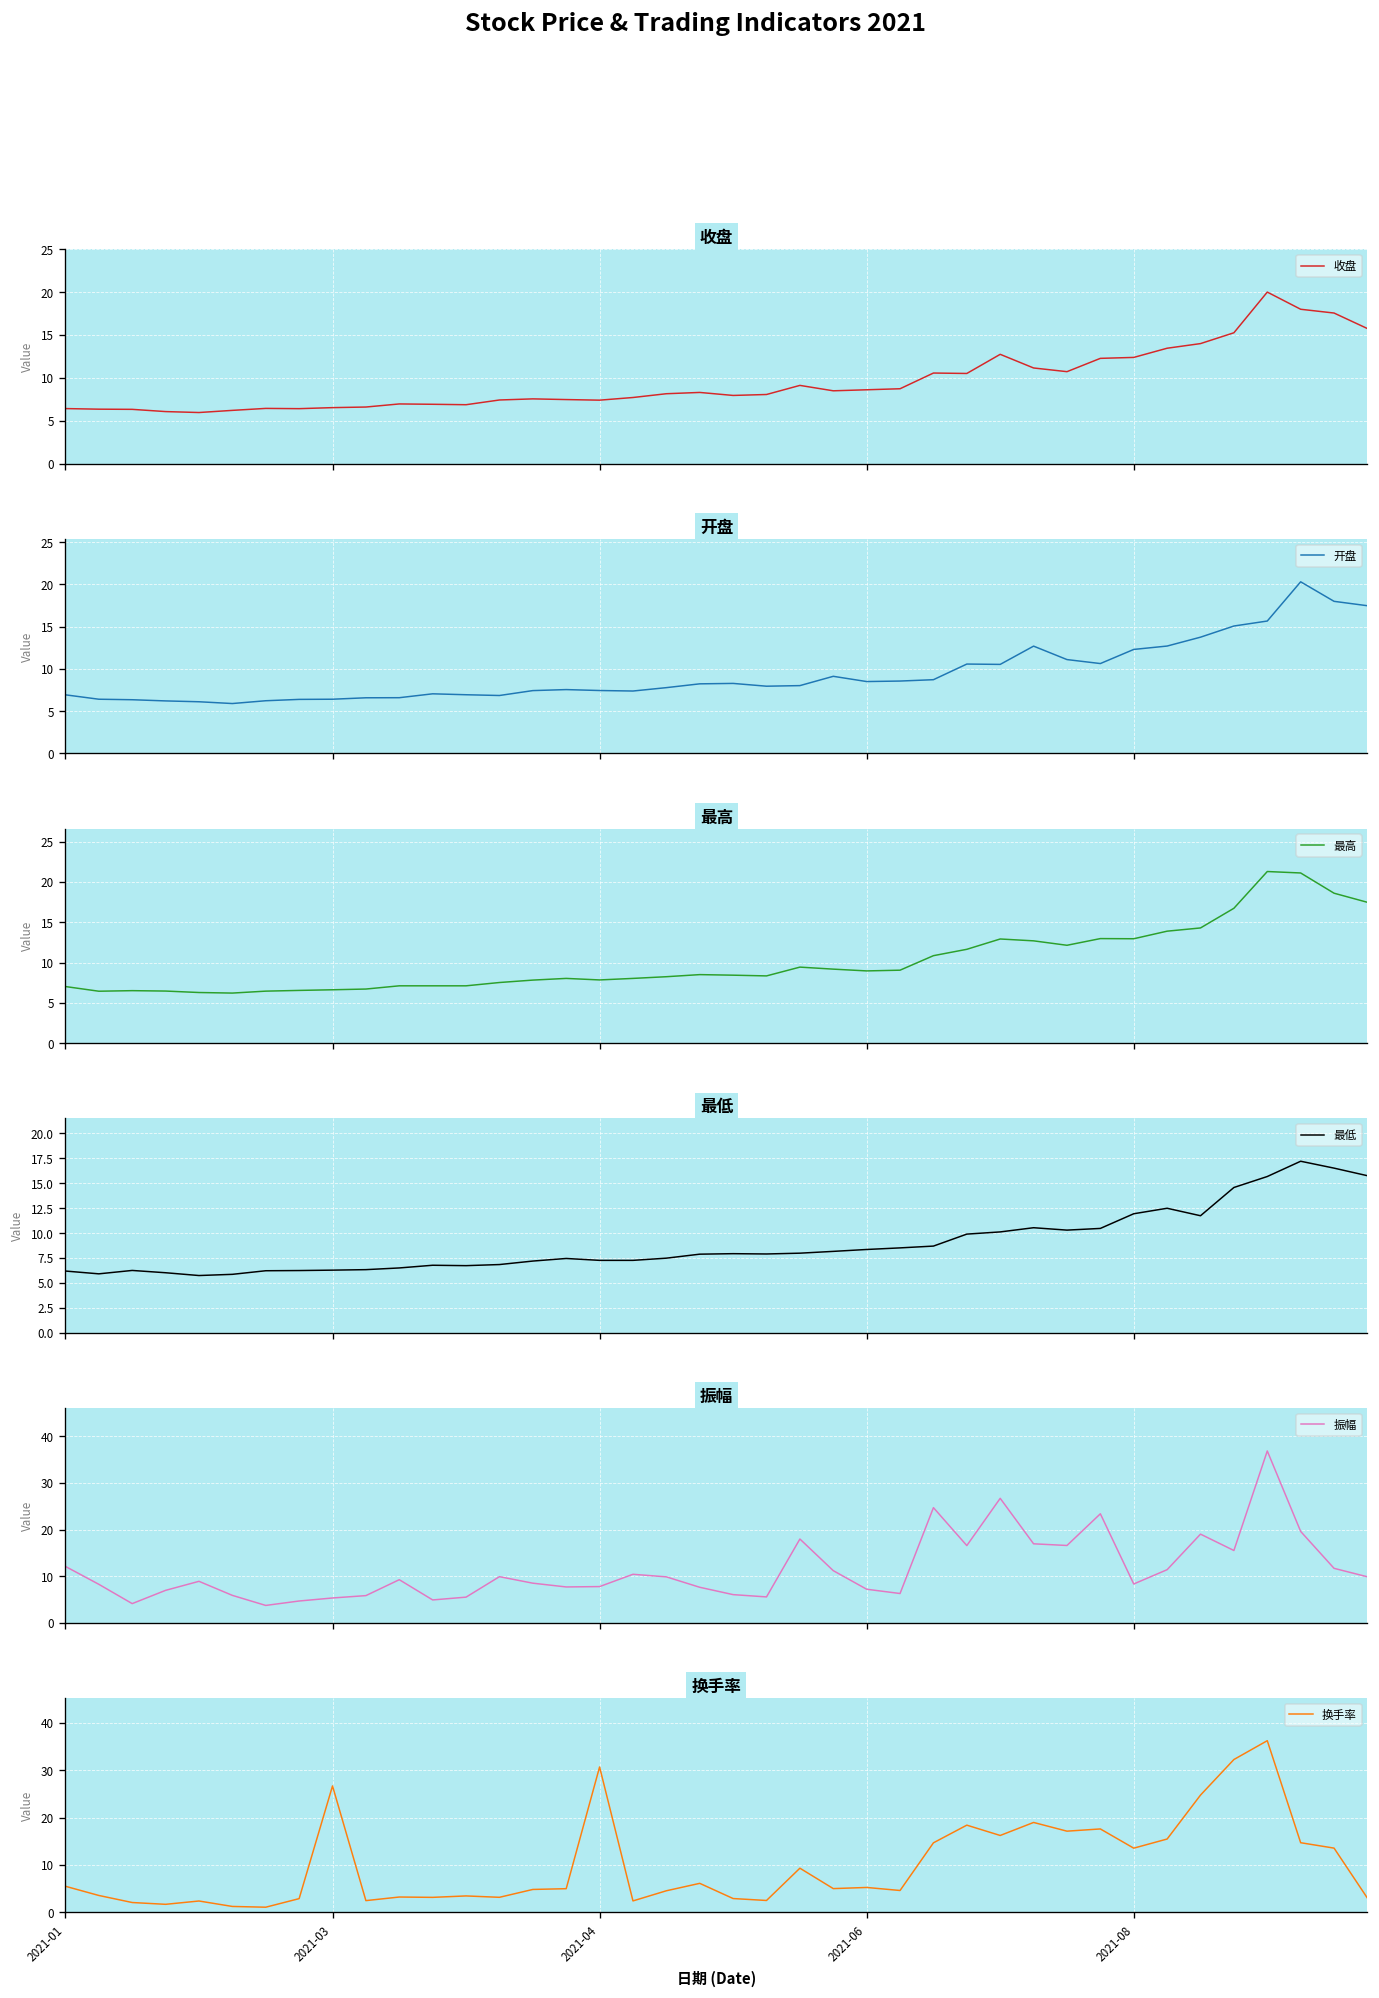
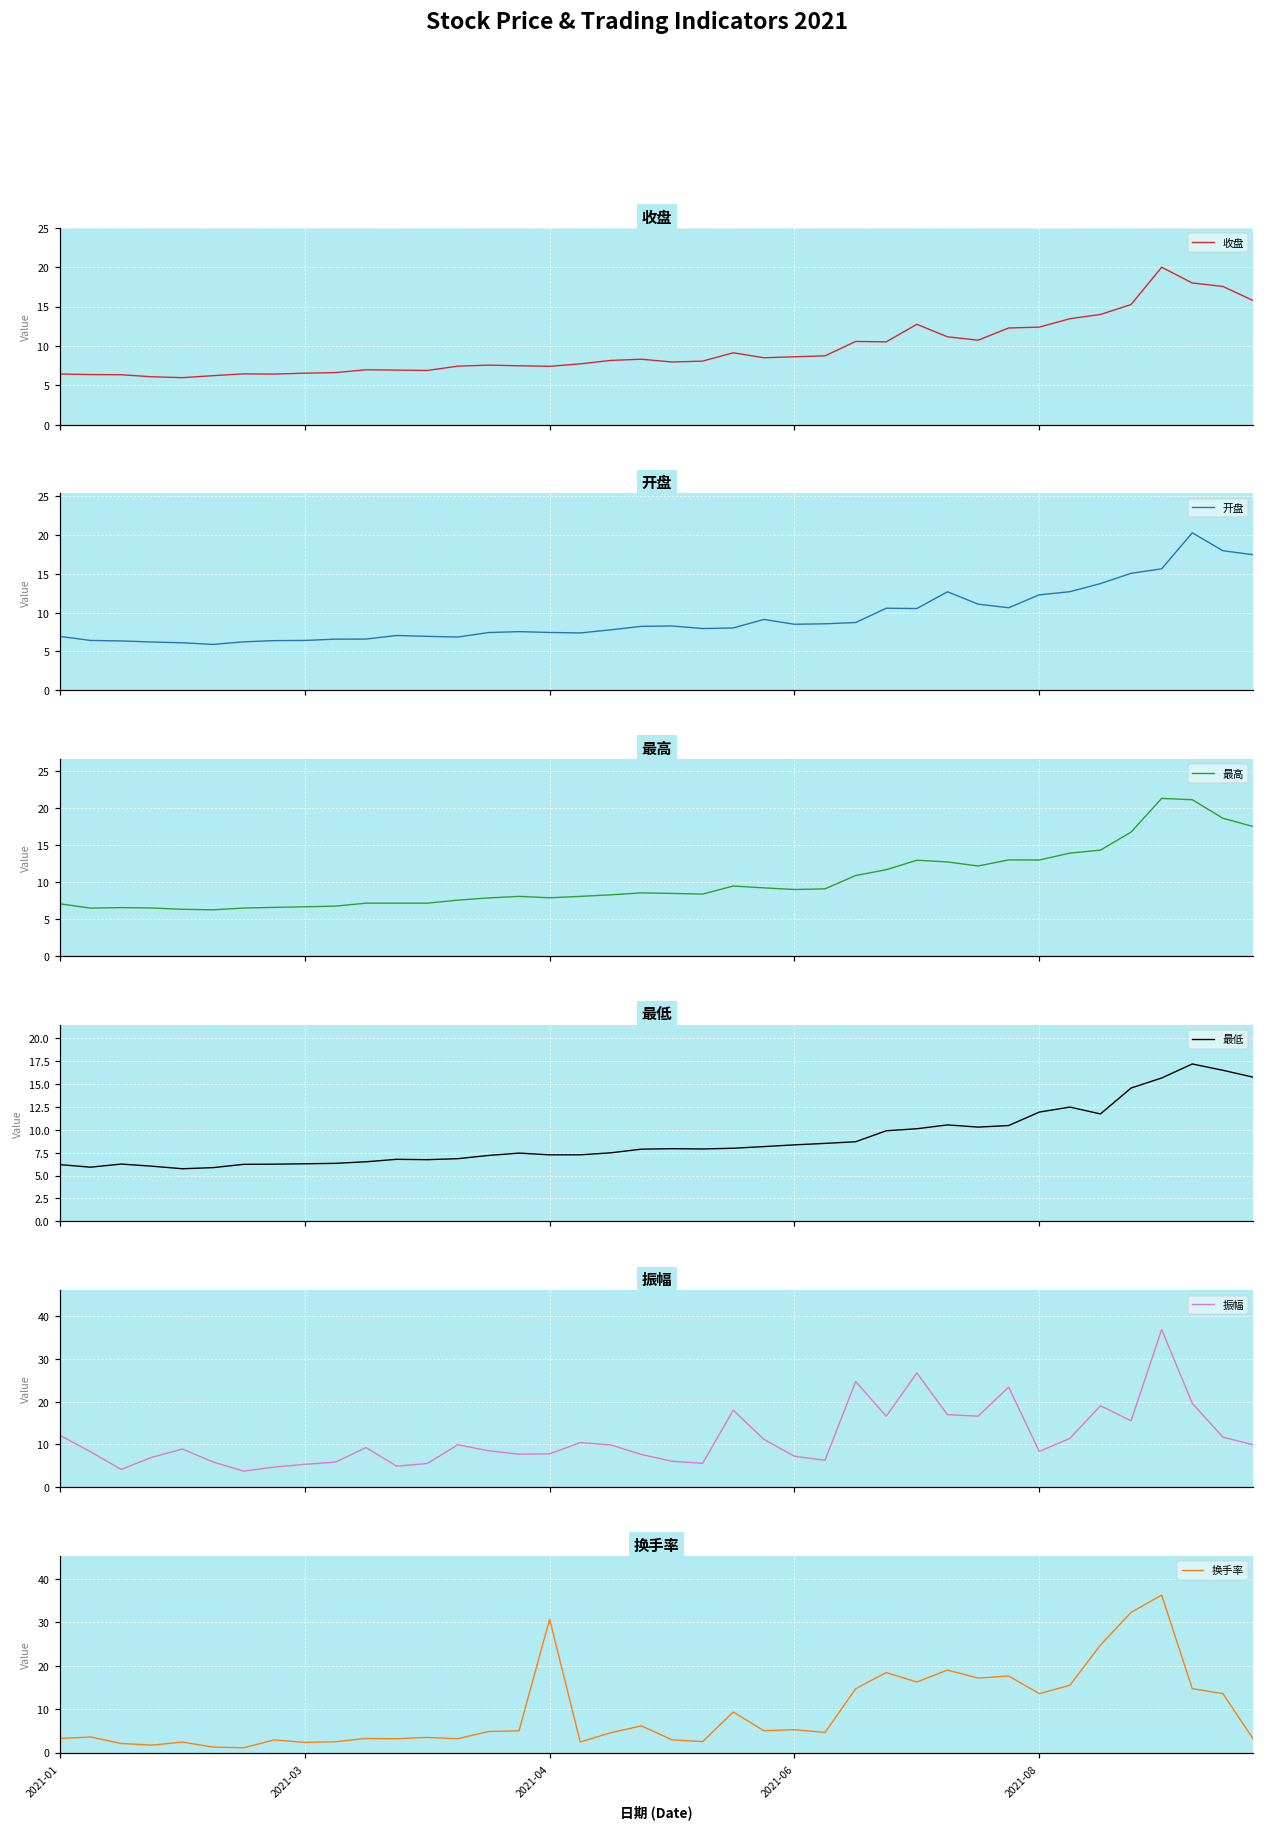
换手率, 2021-01: 6 -> 3
换手率, 2021-03: 27 -> 2
